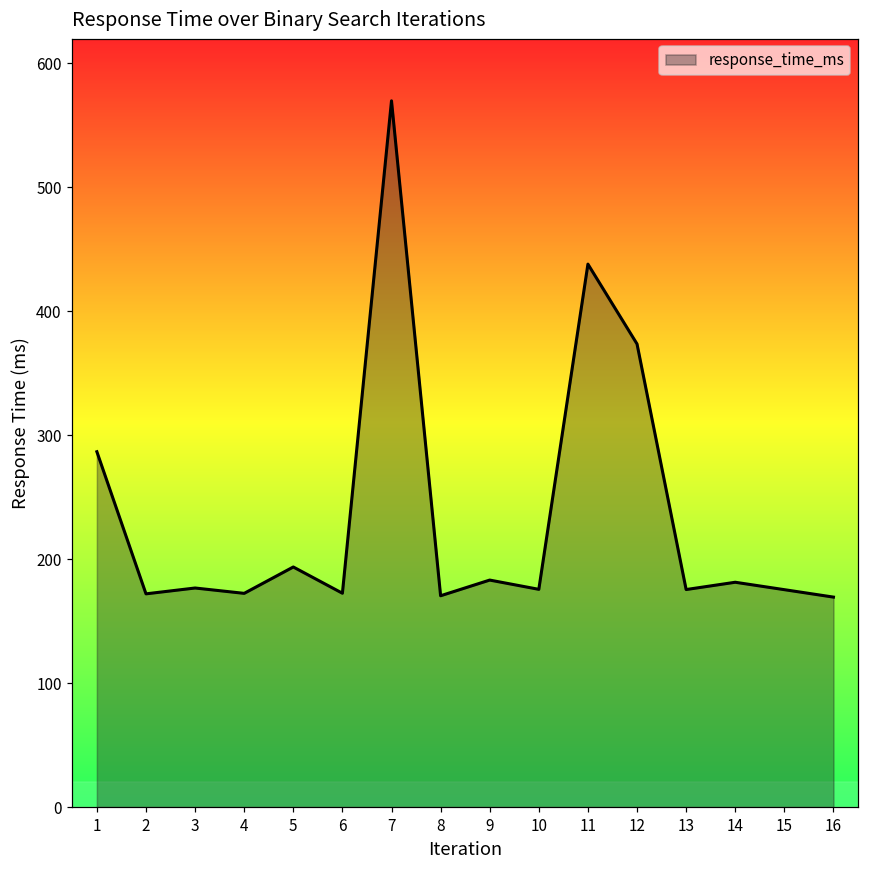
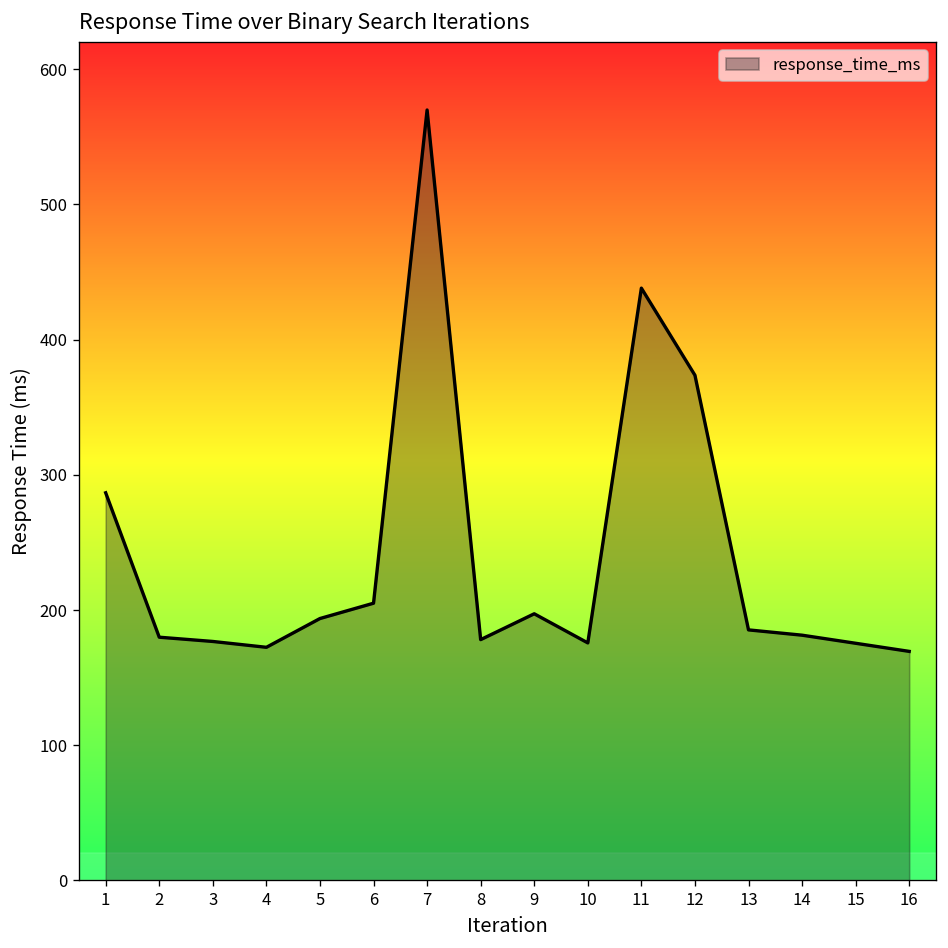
2: 172 -> 180
6: 173 -> 205
8: 171 -> 178
9: 183 -> 197
13: 176 -> 185
